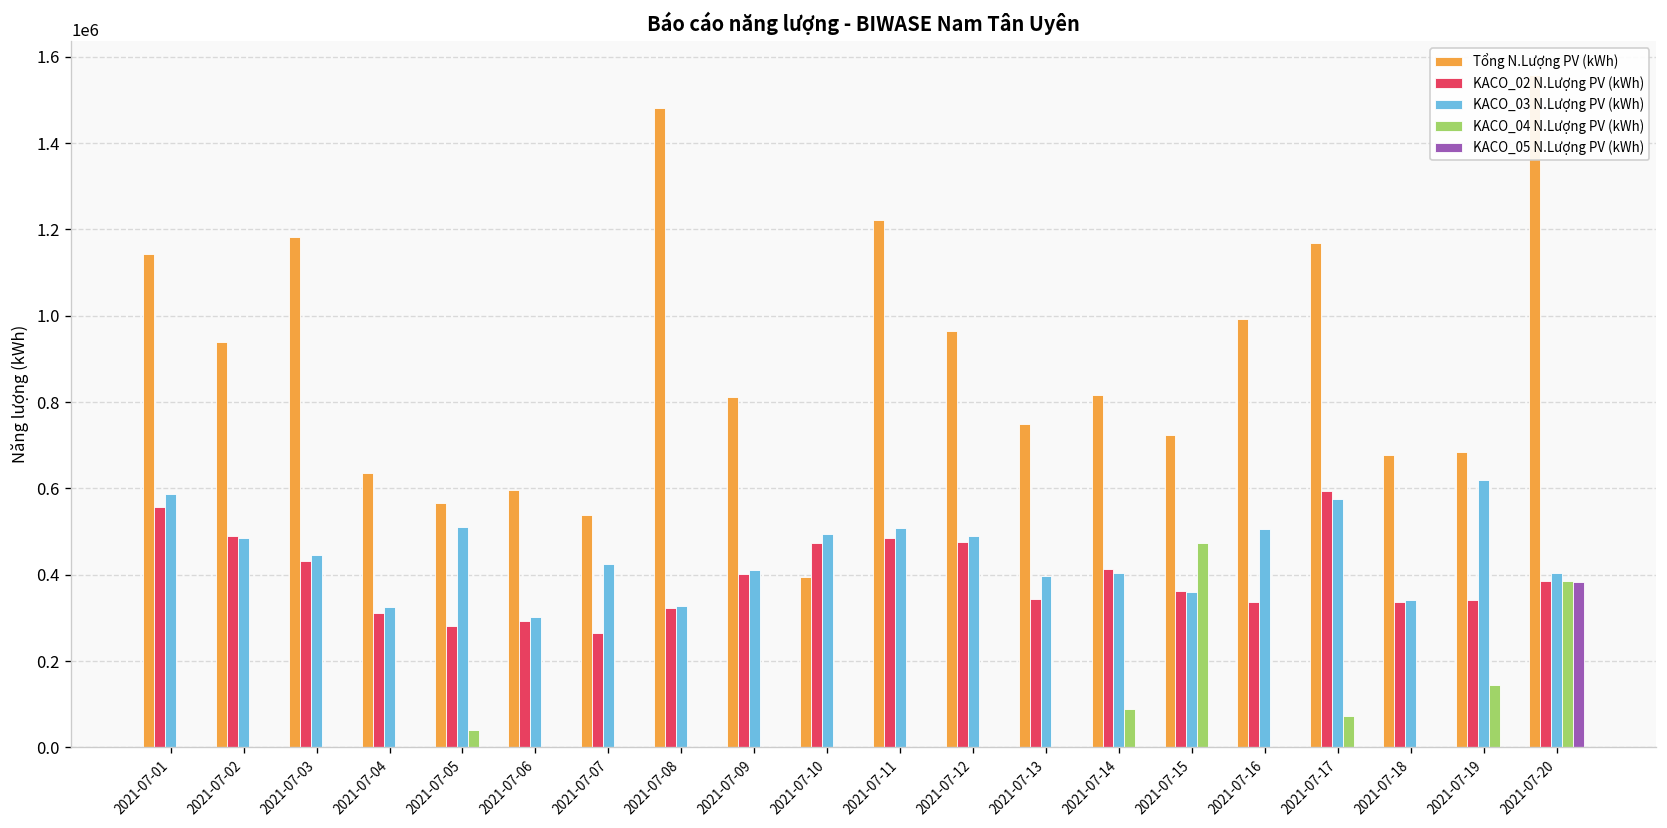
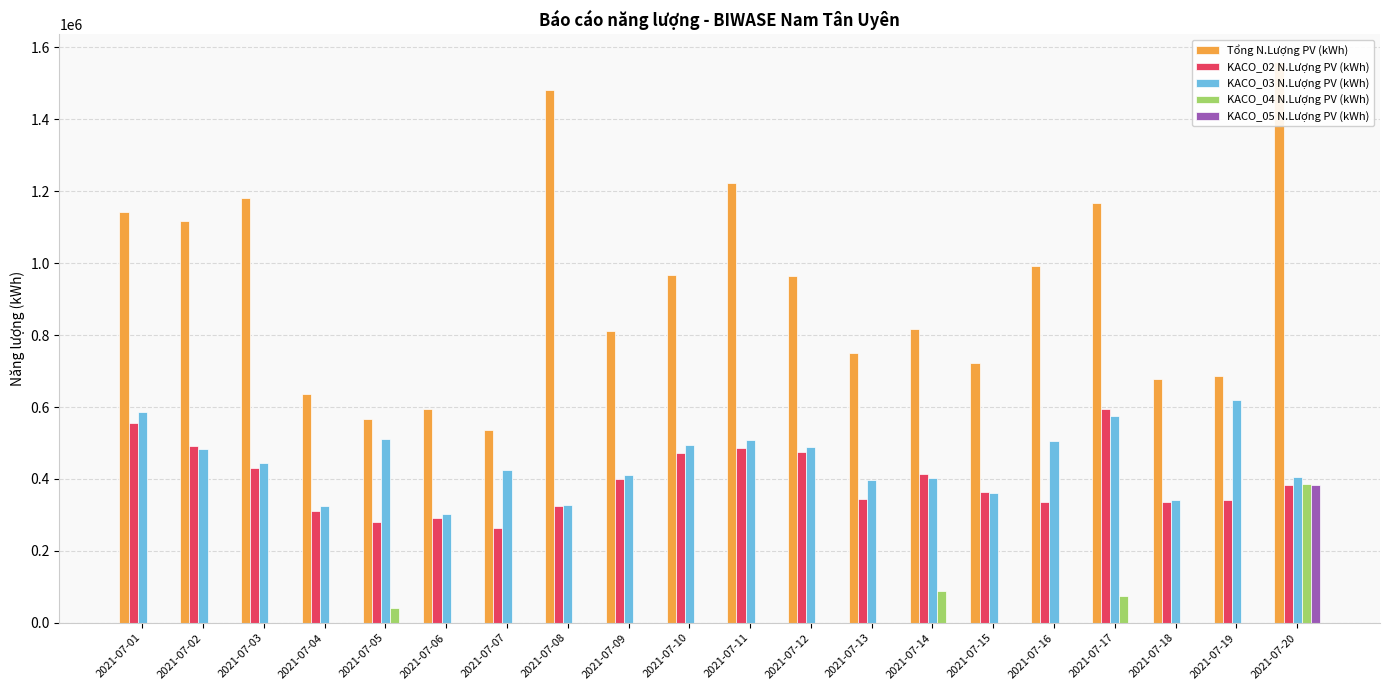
Tổng N.Lượng PV (kWh), 2021-07-02: 940000 -> 1120000
Tổng N.Lượng PV (kWh), 2021-07-10: 390000 -> 970000
KACO_04 N.Lượng PV (kWh), 2021-07-15: 470000 -> 0
KACO_04 N.Lượng PV (kWh), 2021-07-19: 150000 -> 0
